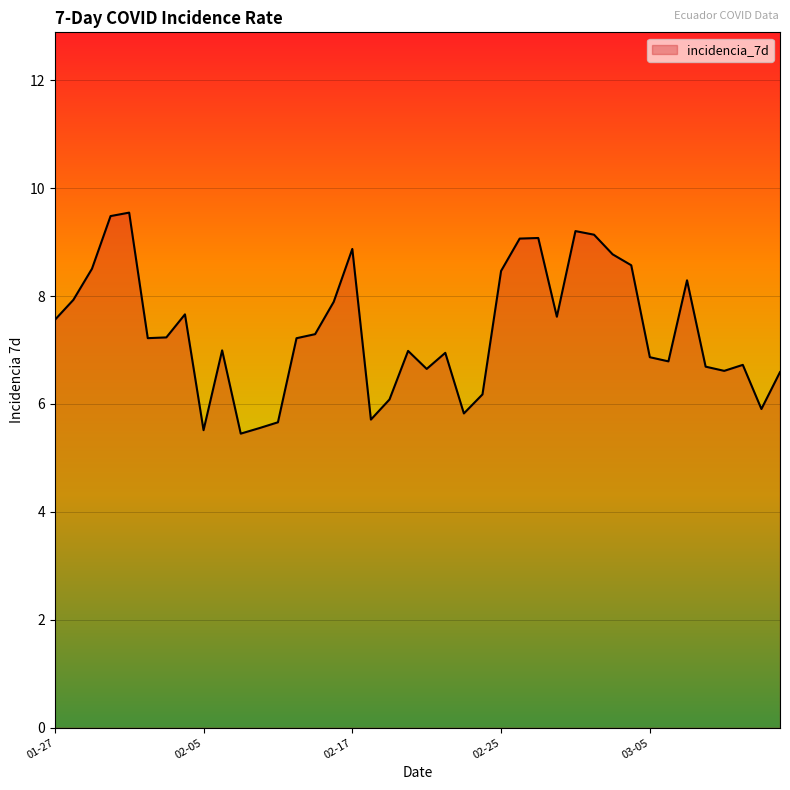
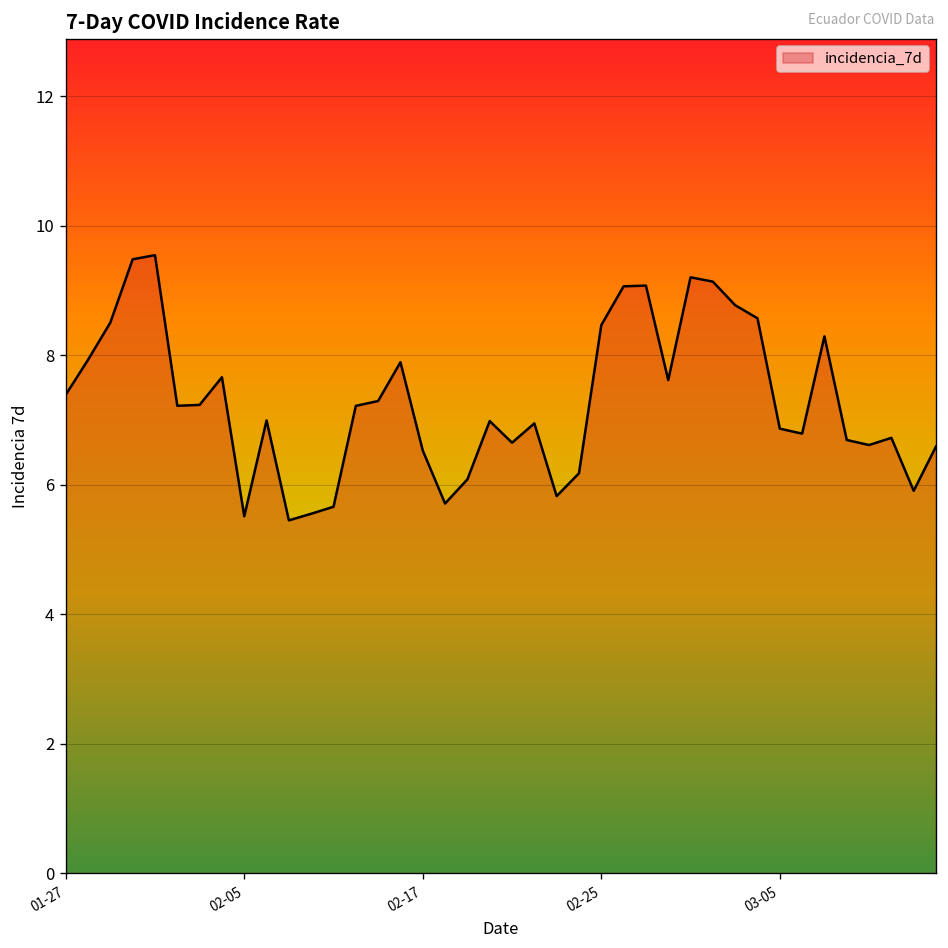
01-27: 7.6 -> 7.4
02-17: 8.9 -> 6.5
